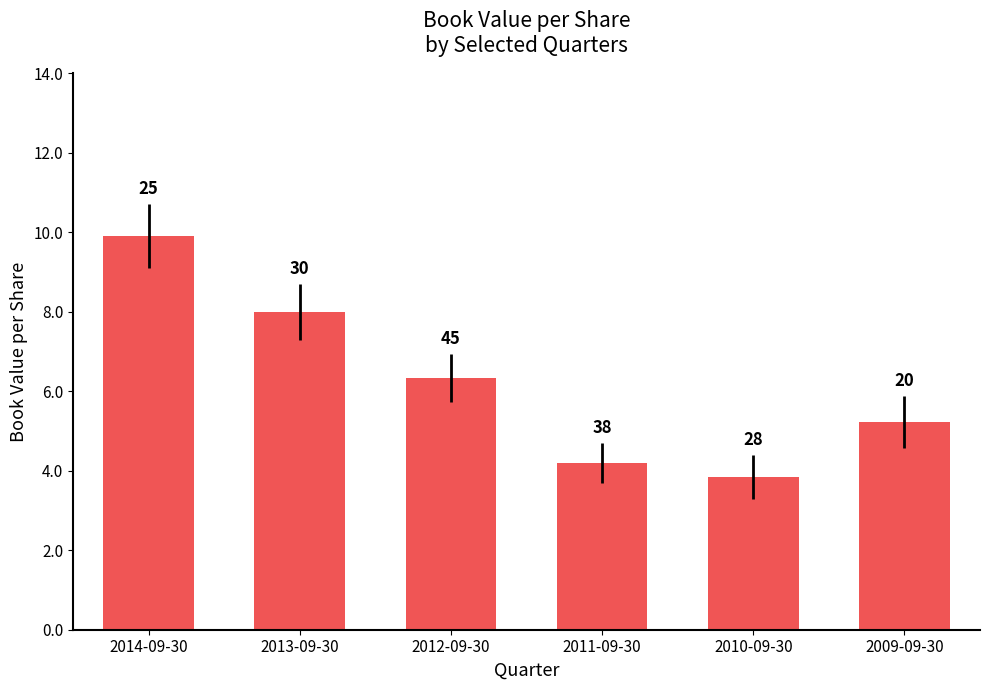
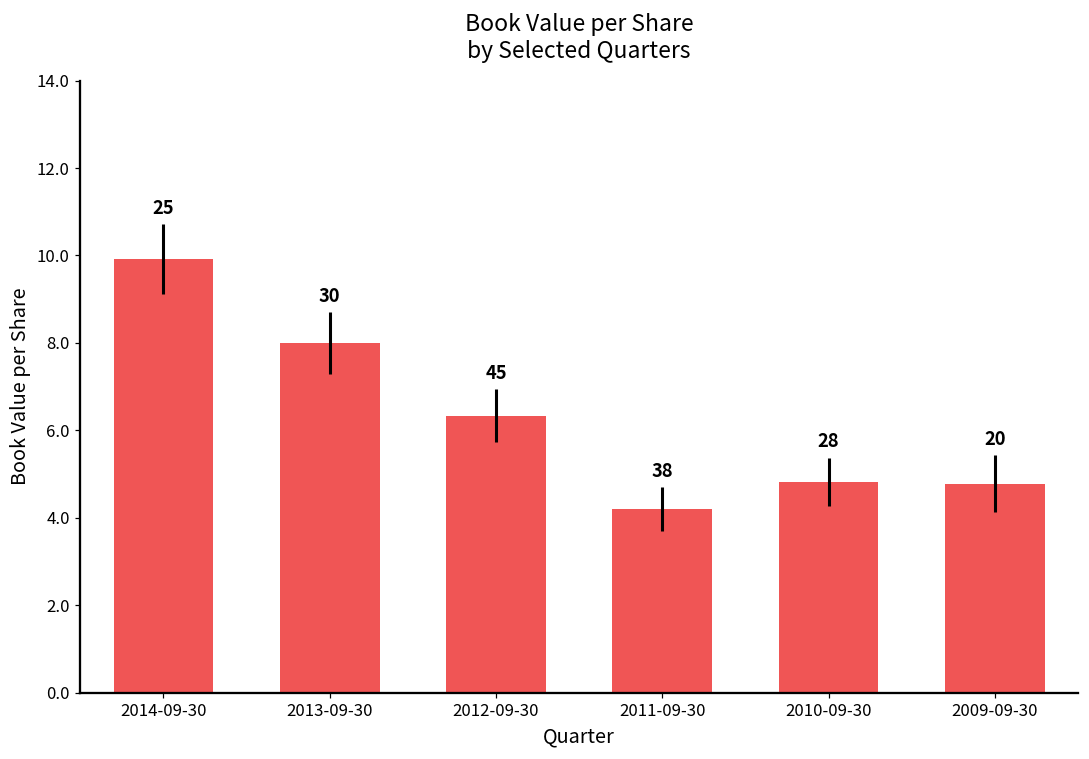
2010-09-30: 3.8 -> 4.8
2009-09-30: 5.2 -> 4.8
